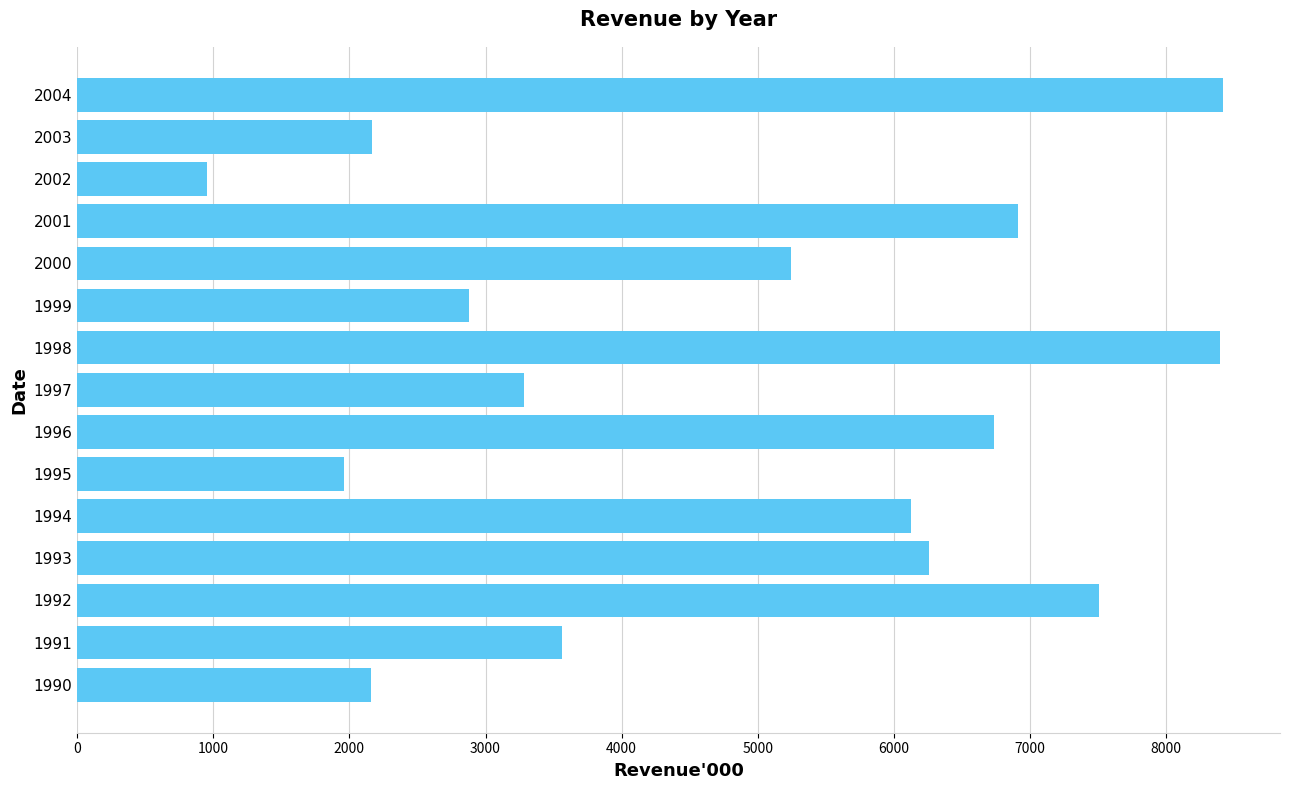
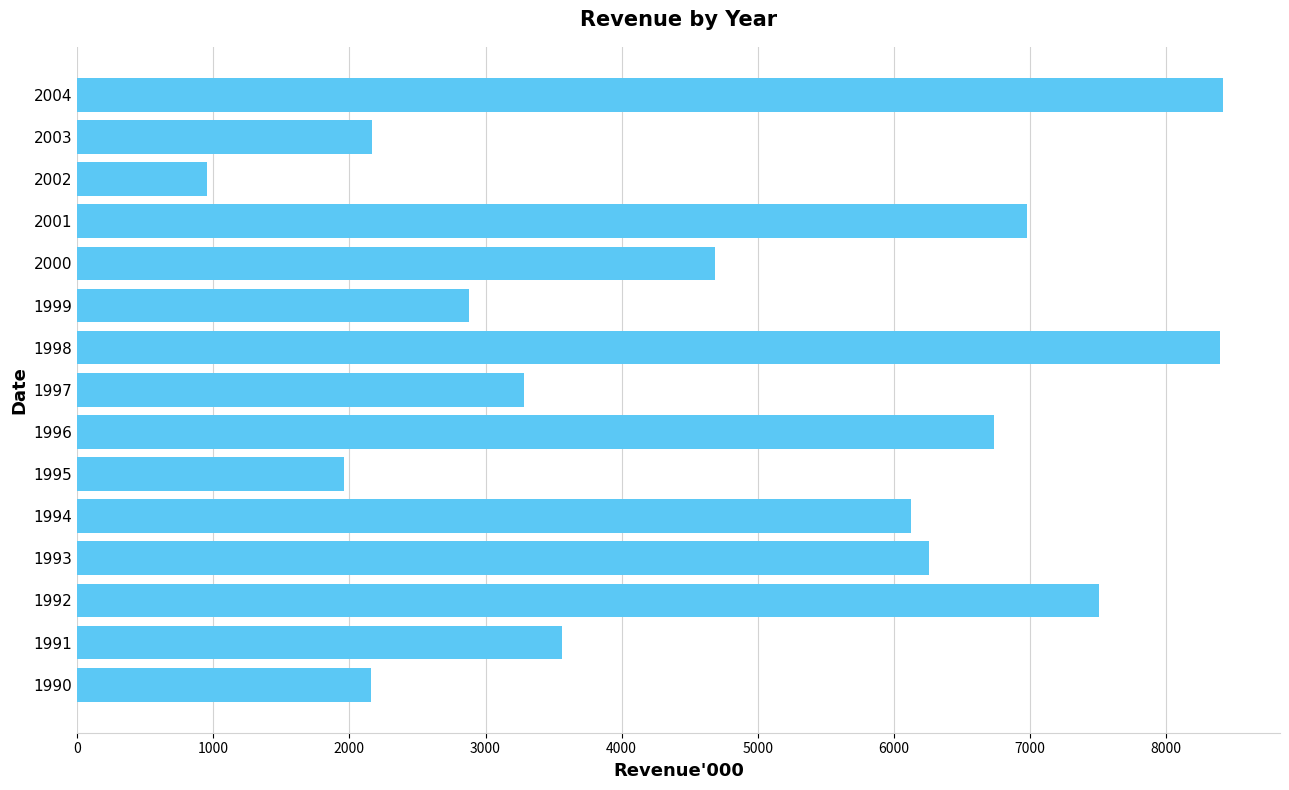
2001: 6910 -> 6980
2000: 5240 -> 4690
